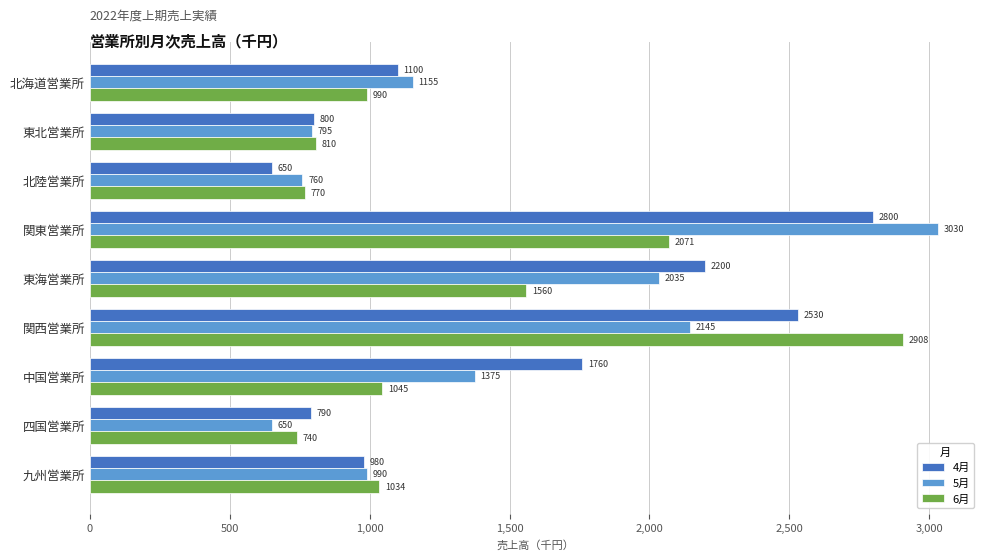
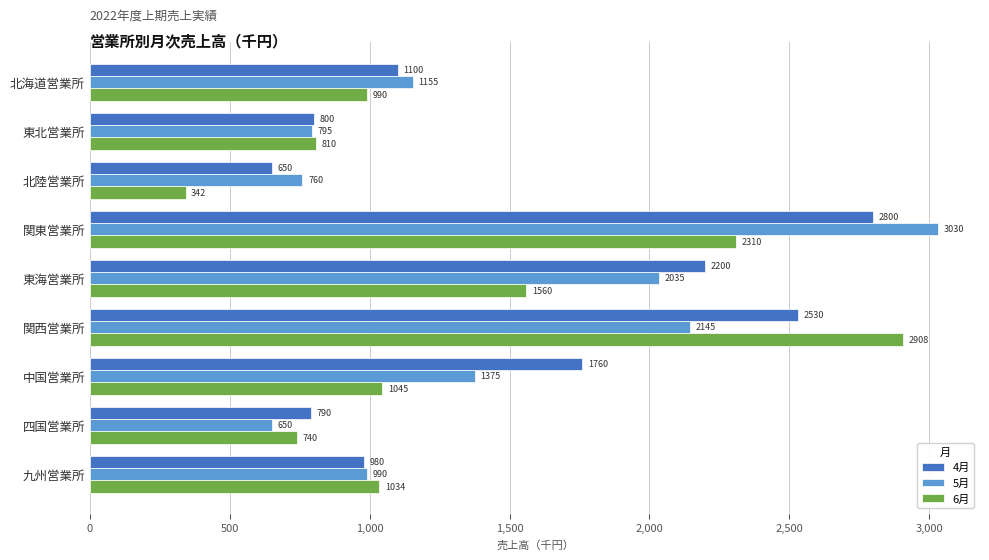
6月, 北陸営業所: 770 -> 342
6月, 関東営業所: 2071 -> 2310
